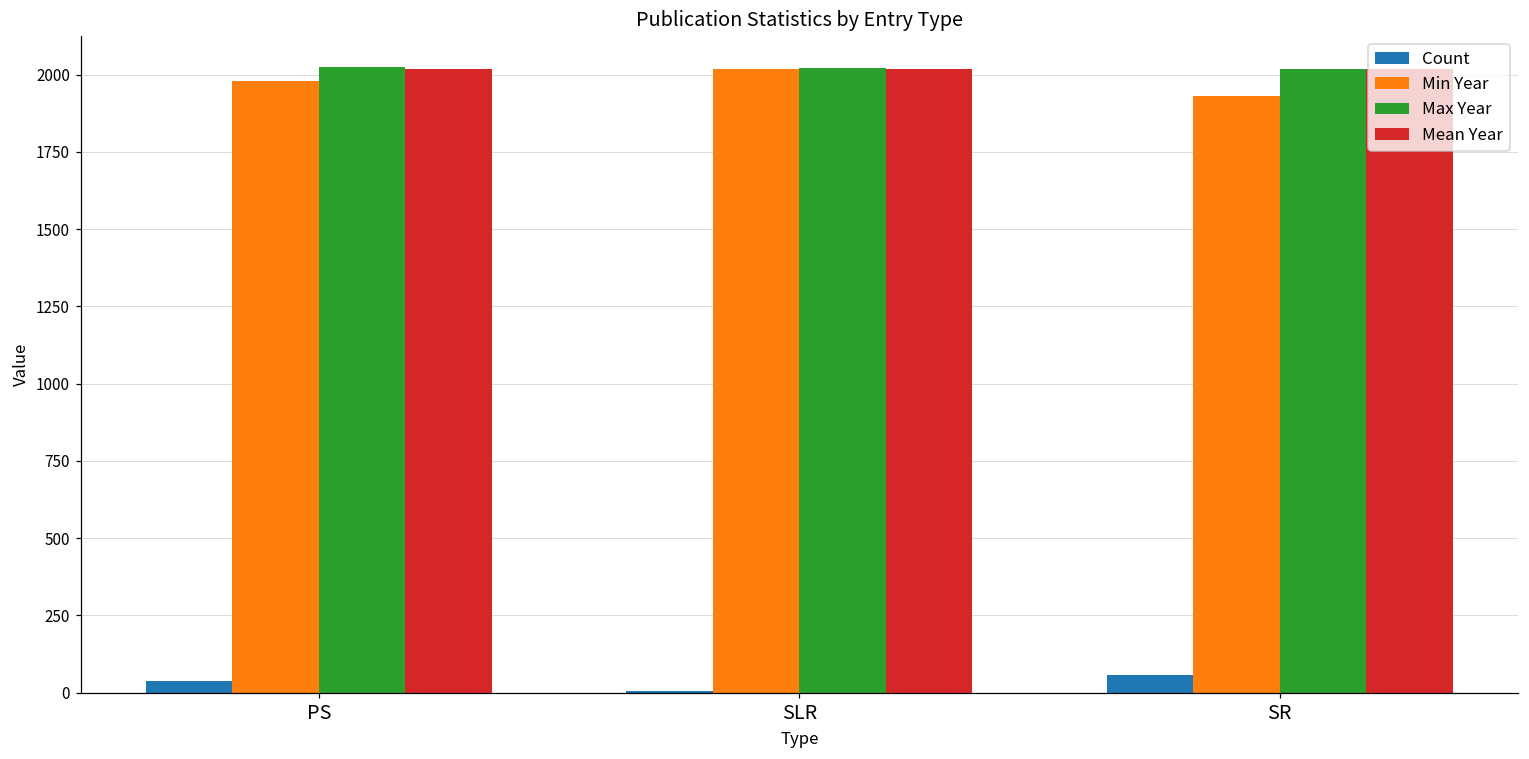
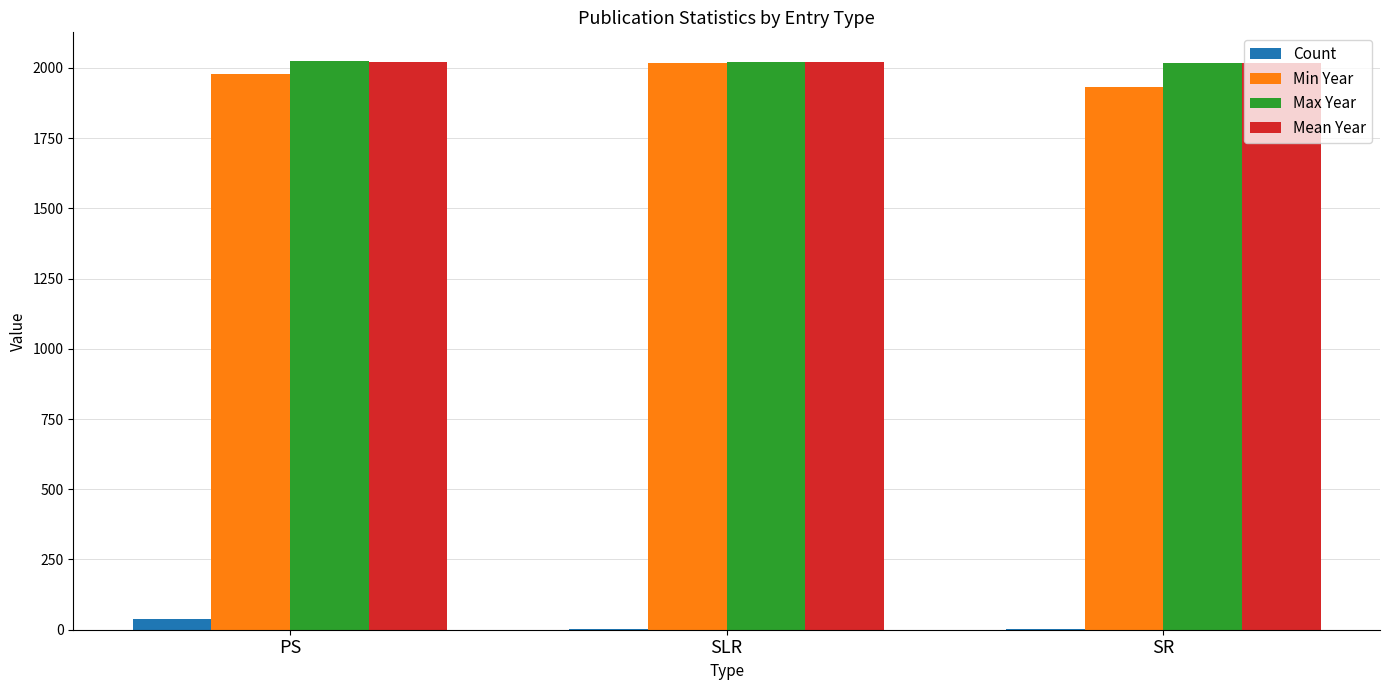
Count, SR: 60 -> 0
